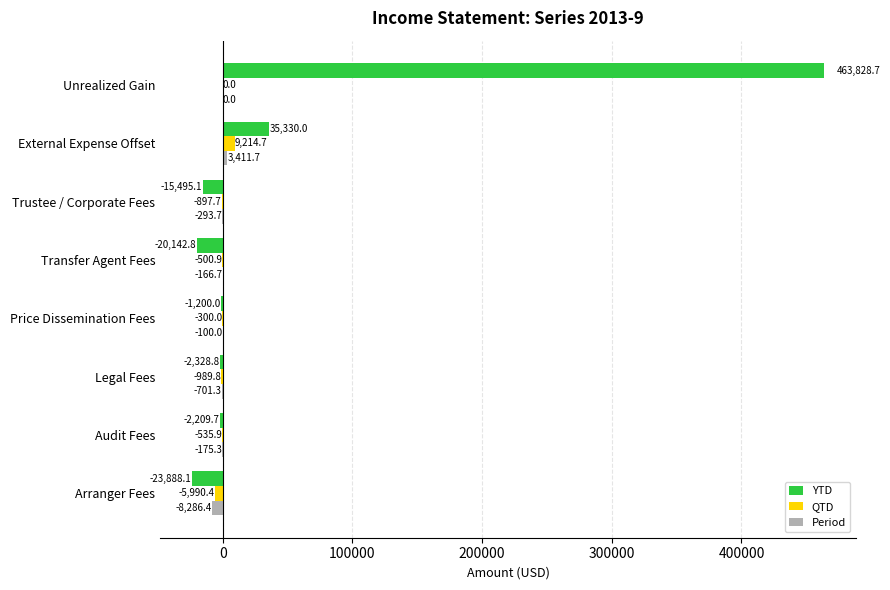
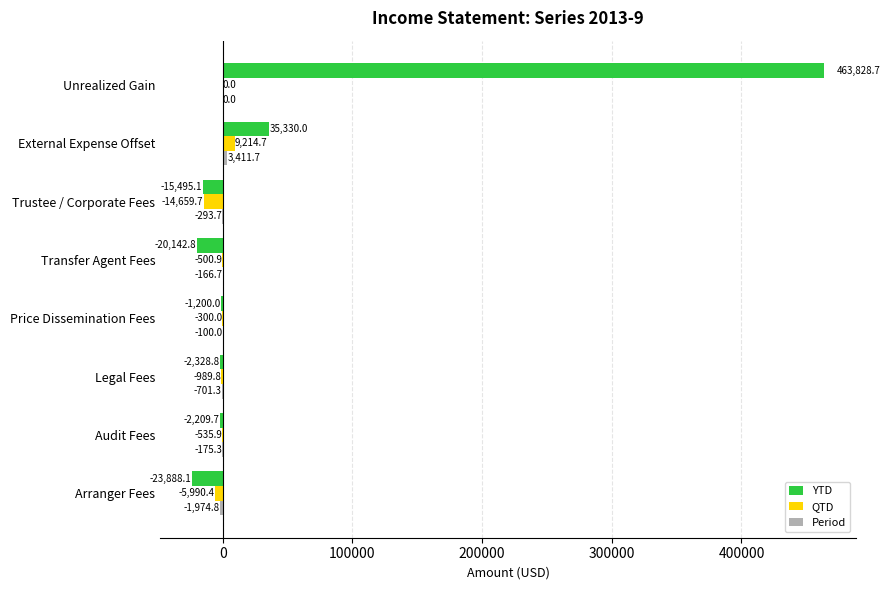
QTD, Trustee / Corporate Fees: -897.7 -> -14,659.7
Period, Arranger Fees: -8,286.4 -> -1,974.8
